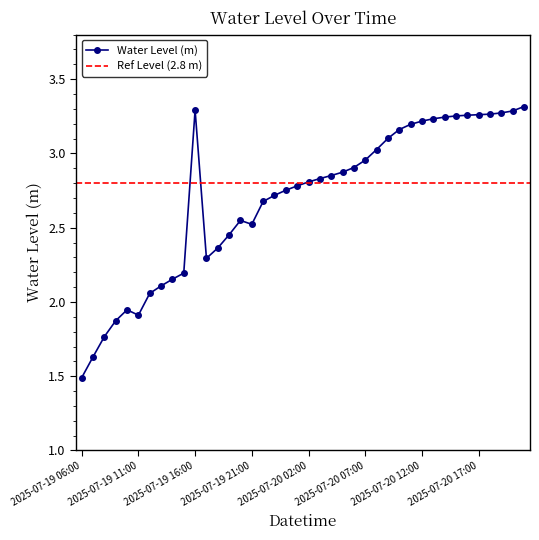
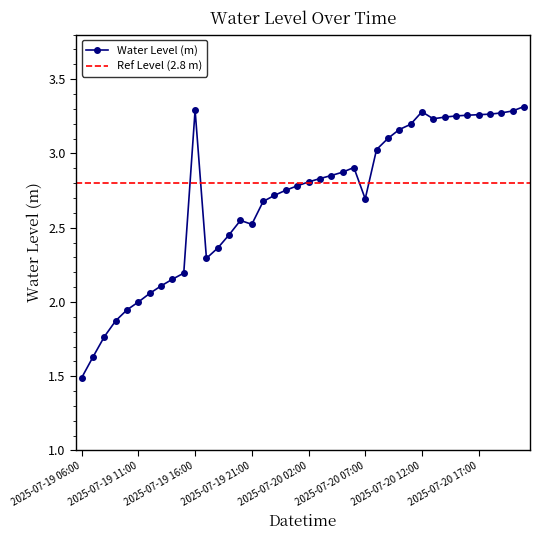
2025-07-19 11:00: 1.91 -> 2.00
2025-07-20 07:00: 2.95 -> 2.69
2025-07-20 12:00: 3.22 -> 3.28
